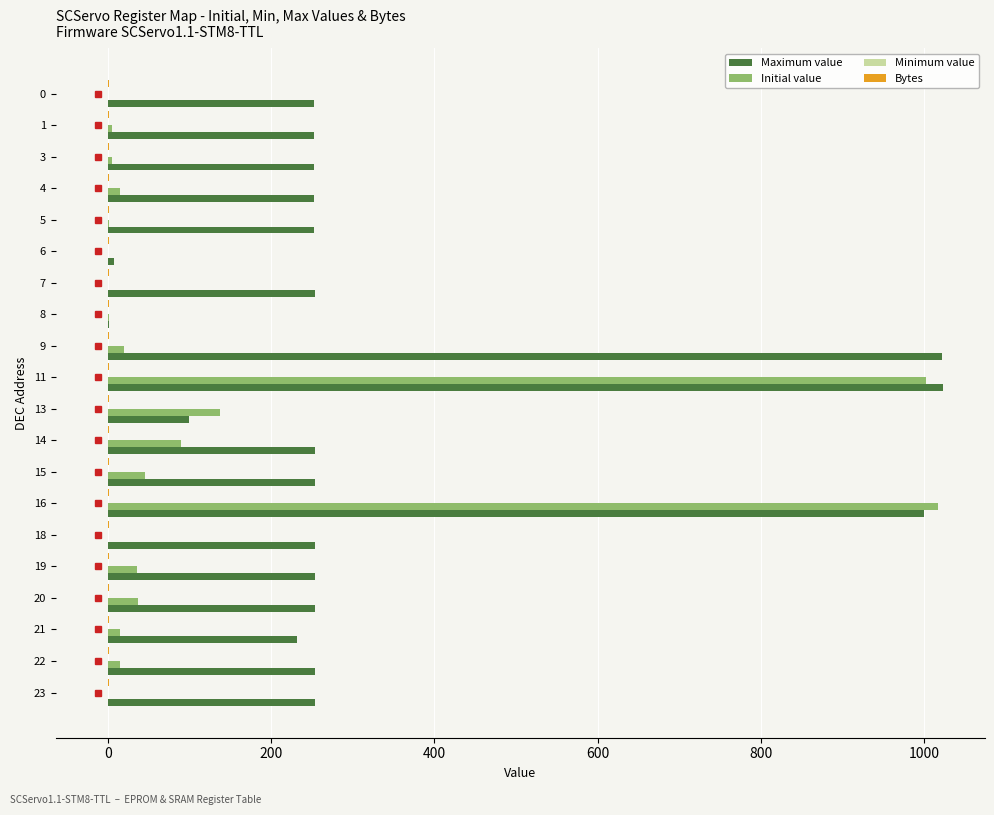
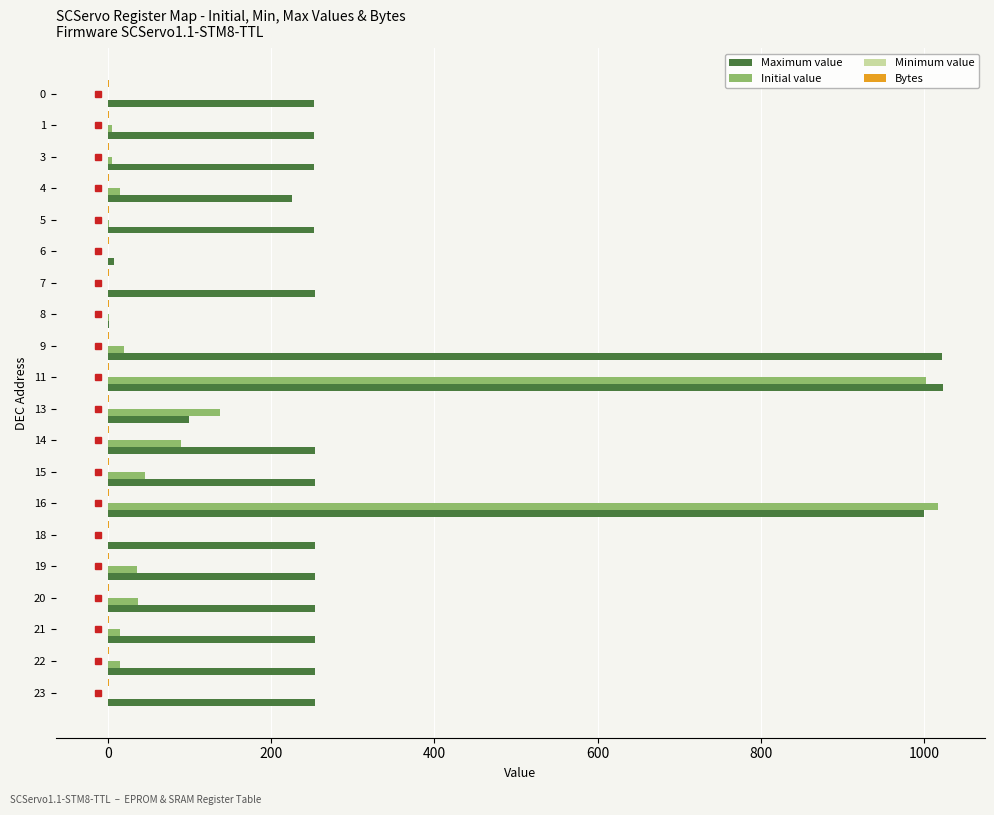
Maximum value, 4: 250 -> 230
Maximum value, 21: 230 -> 250
